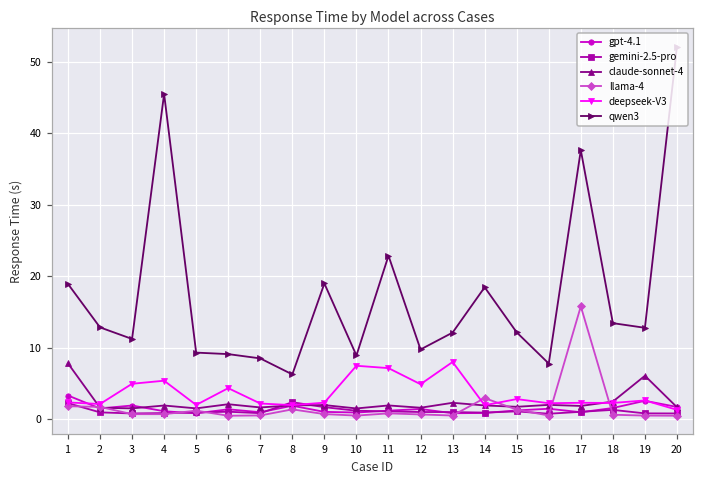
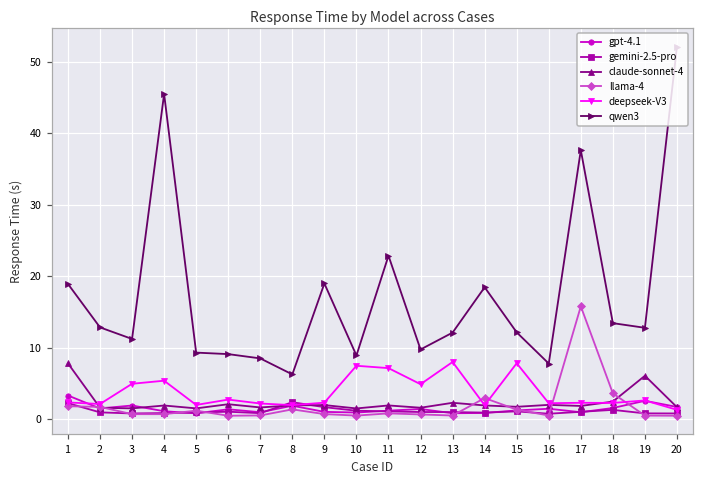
deepseek-V3, 6: 4 -> 3
deepseek-V3, 15: 3 -> 8
llama-4, 18: 1 -> 4
